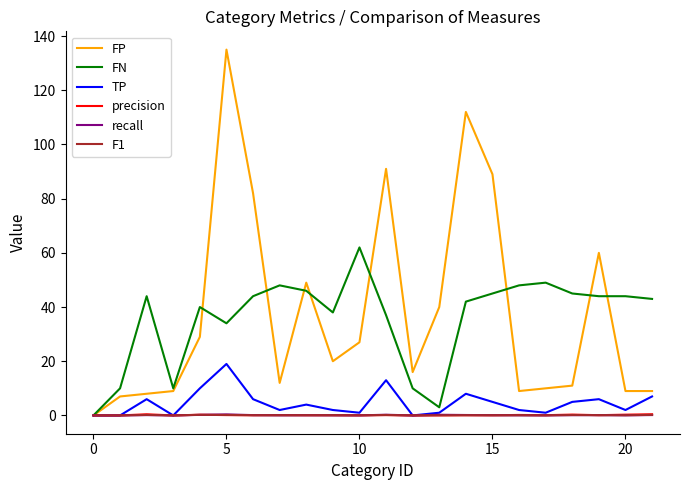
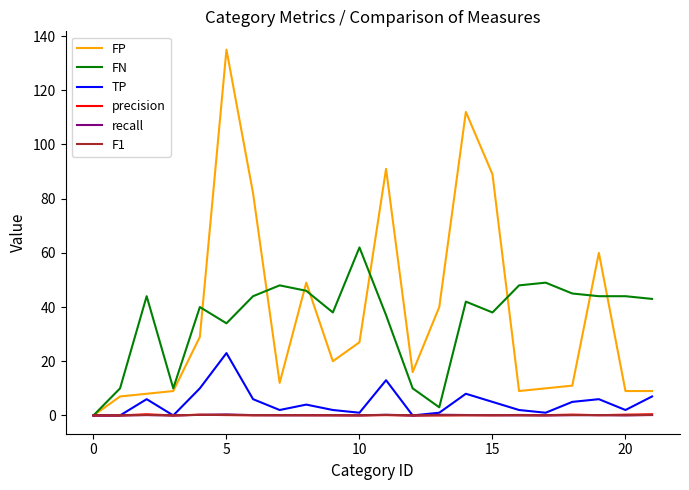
TP, 5: 19 -> 23
FN, 15: 45 -> 38
